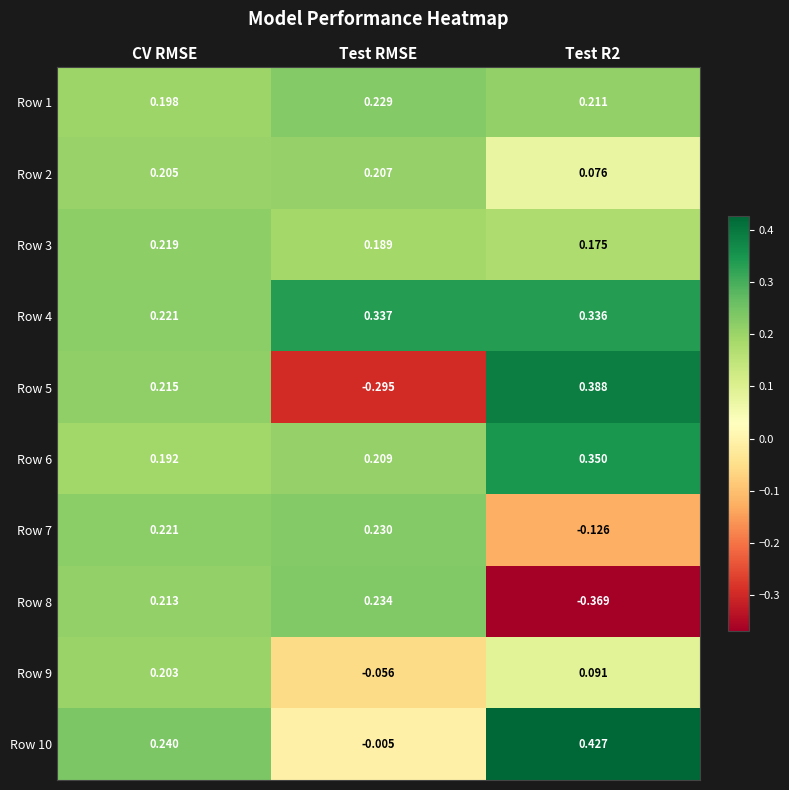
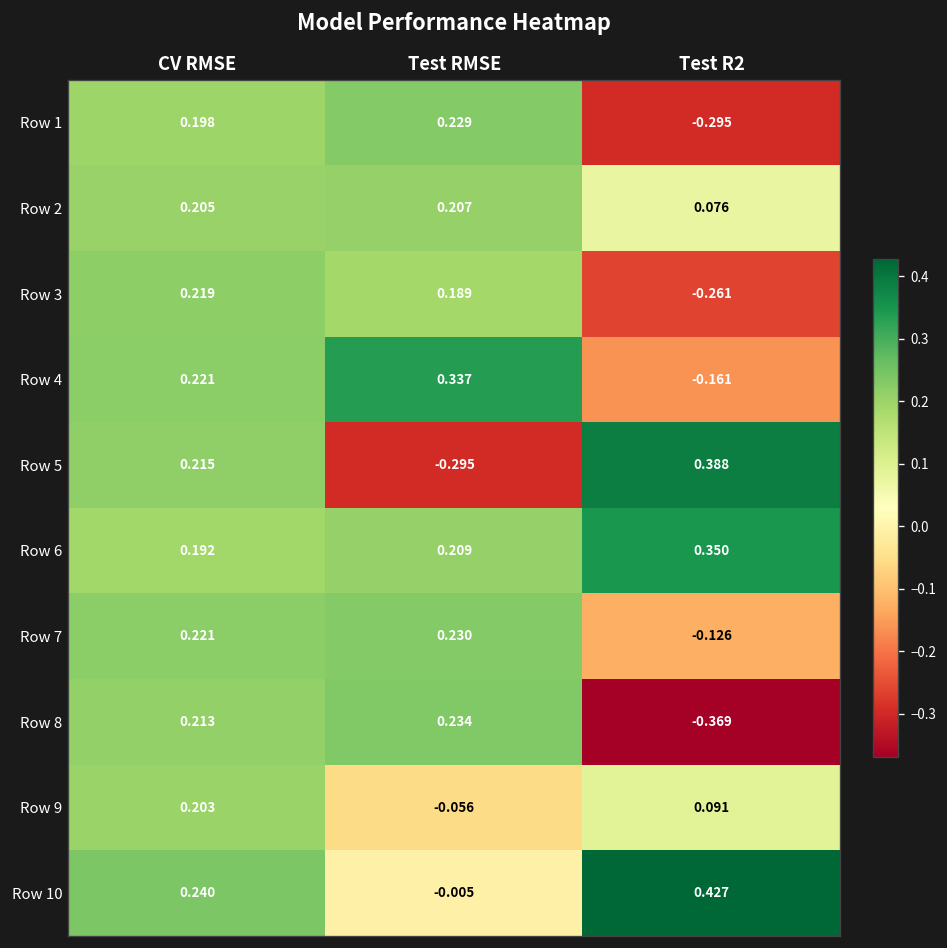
Row 1, Test R2: 0.211 -> -0.295
Row 3, Test R2: 0.175 -> -0.261
Row 4, Test R2: 0.336 -> -0.161
